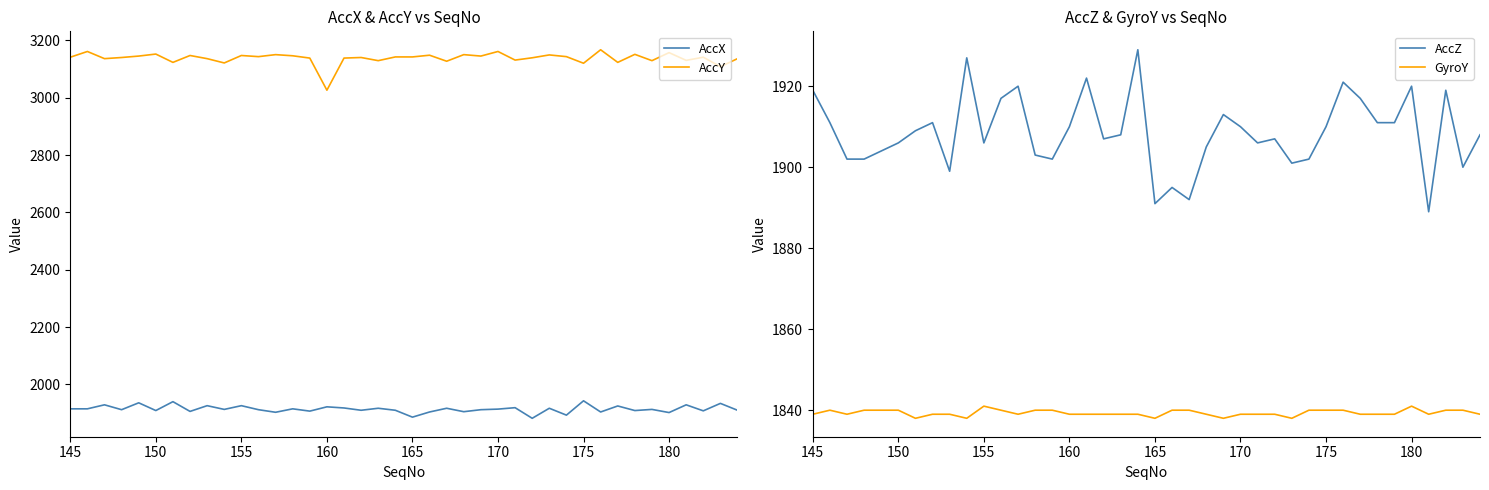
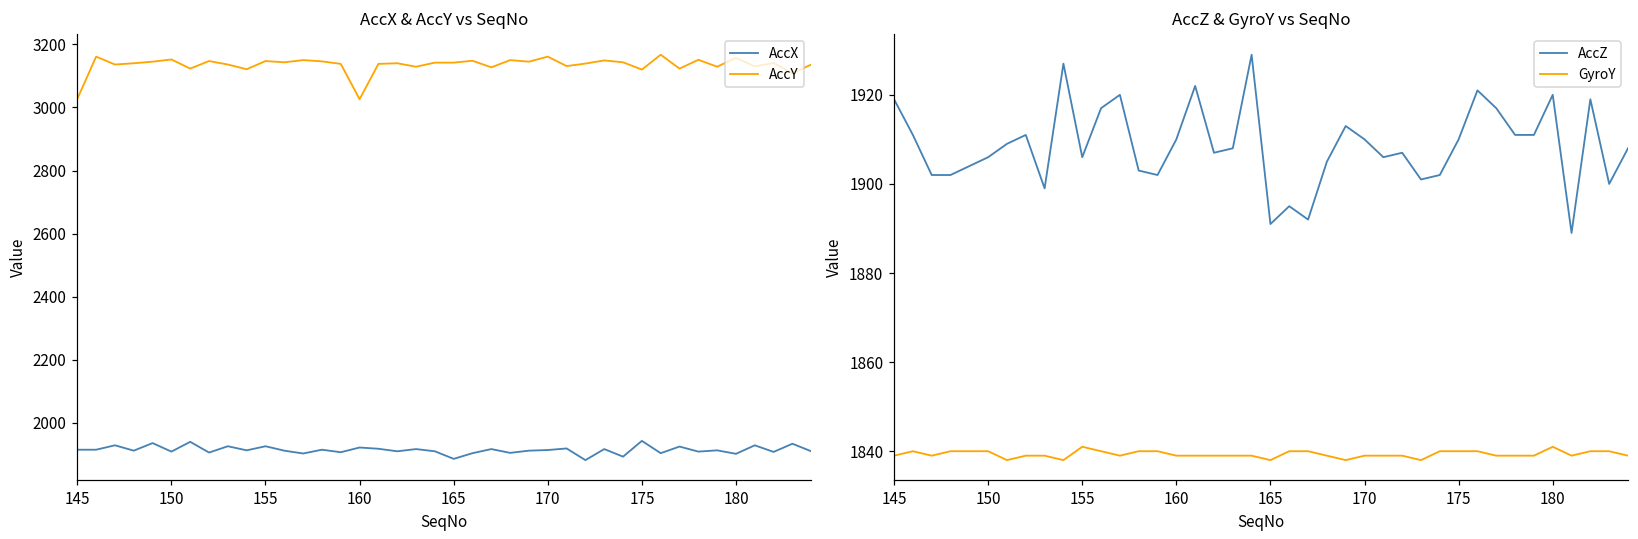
AccX & AccY vs SeqNo, AccY, 145: 3140 -> 3030
